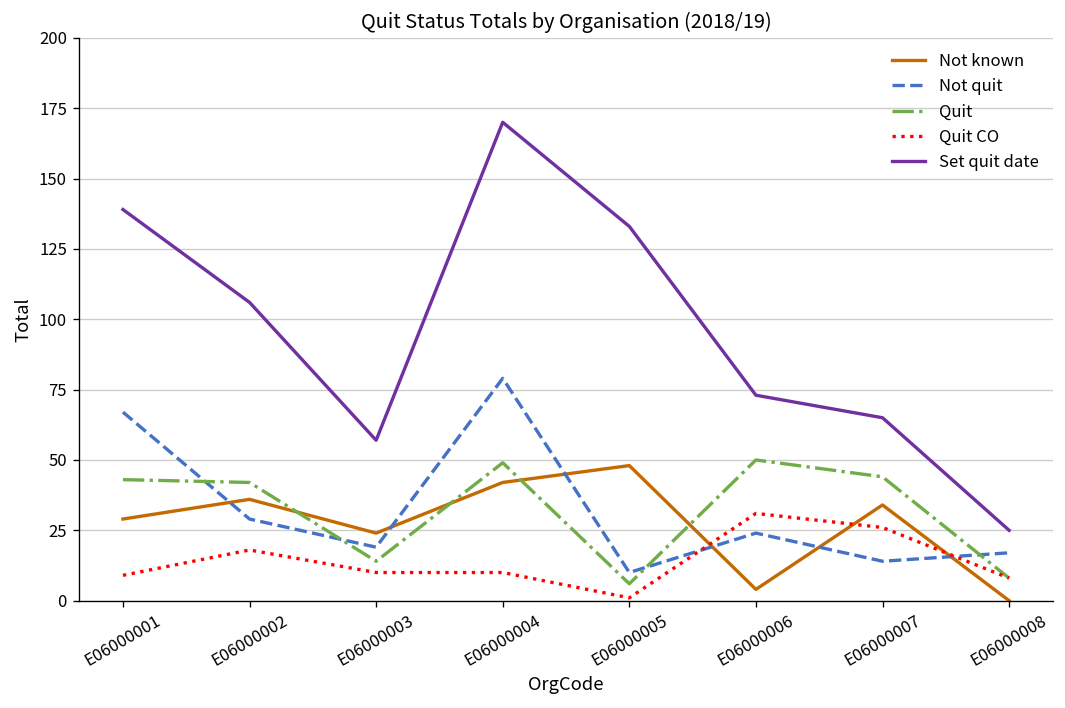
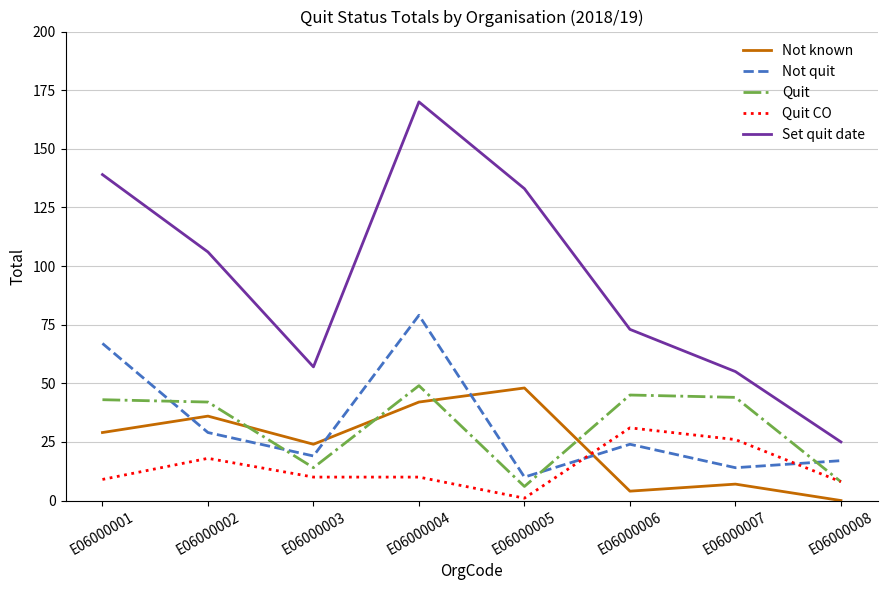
Quit, E06000006: 50 -> 45
Not known, E06000007: 34 -> 7
Set quit date, E06000007: 65 -> 55
